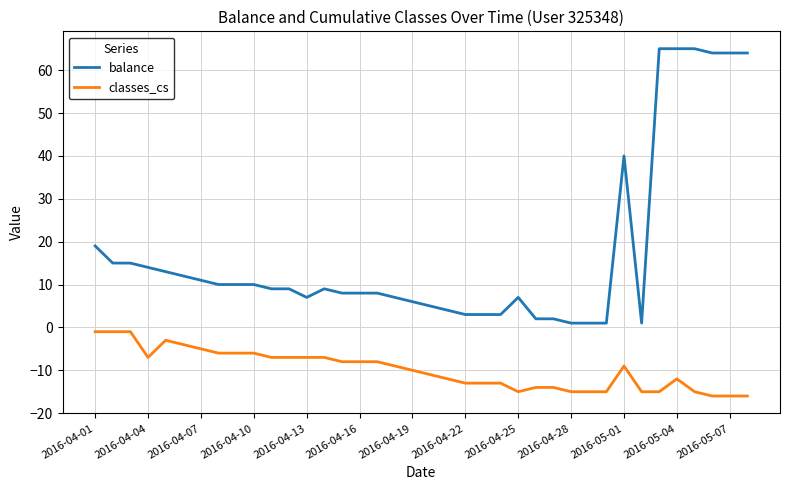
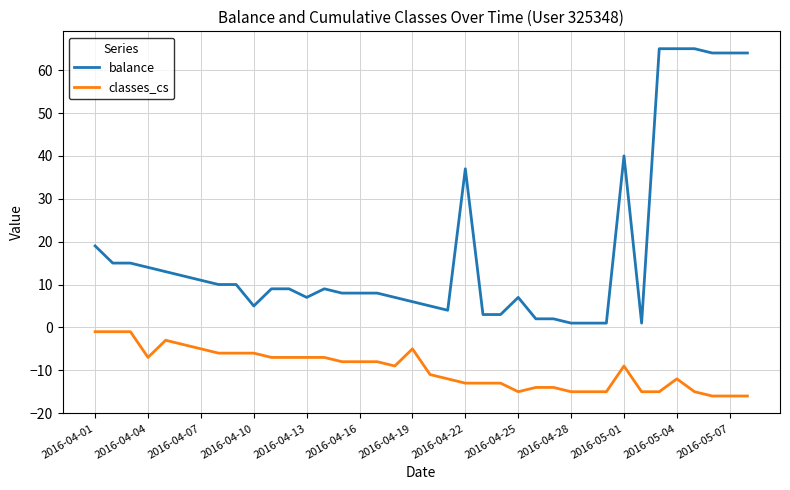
balance, 2016-04-10: 10 -> 5
classes_cs, 2016-04-19: -10 -> -5
balance, 2016-04-22: 3 -> 37
